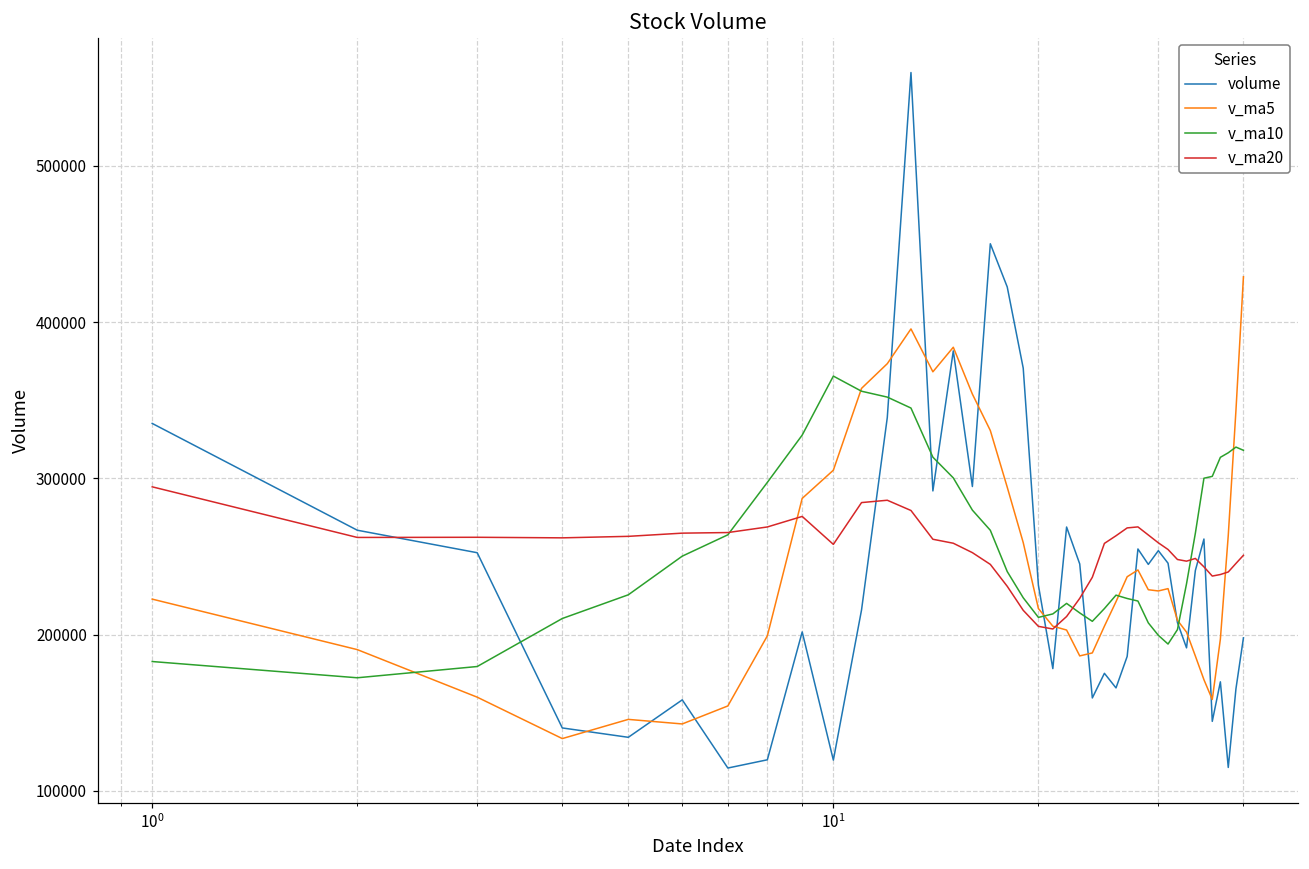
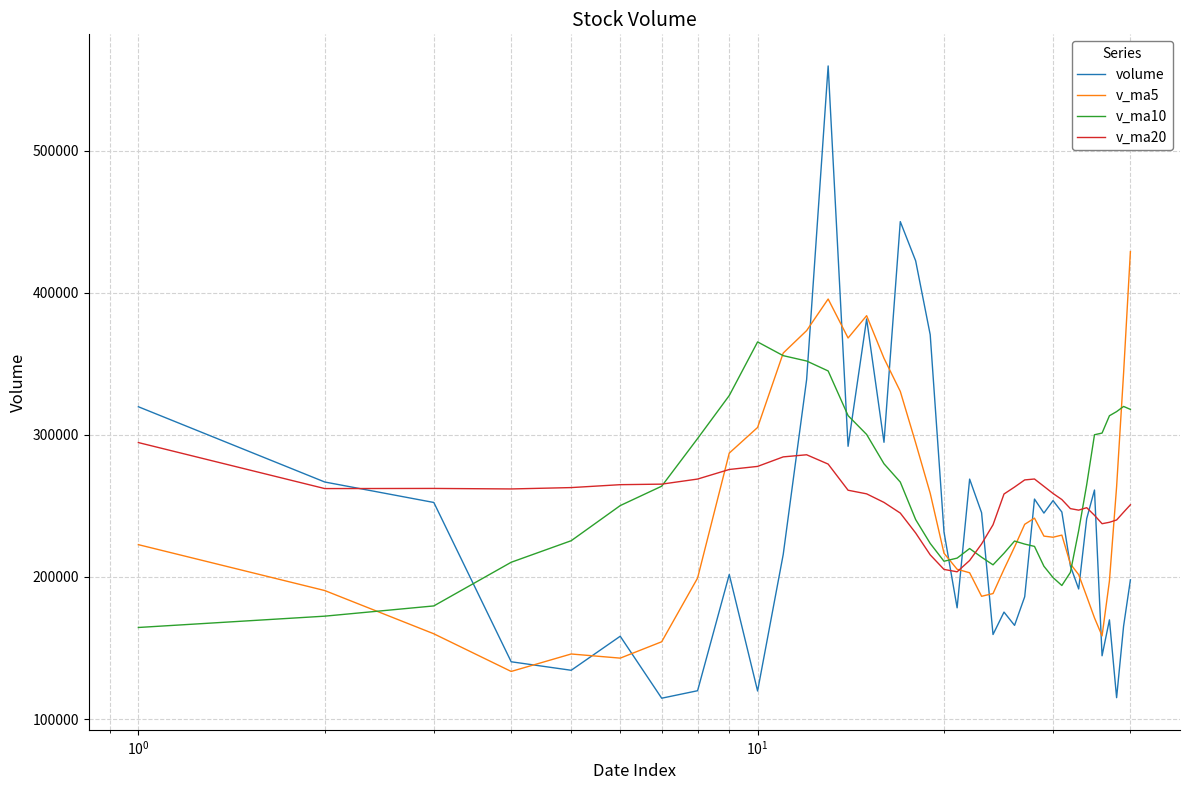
volume, 10^0: 335000 -> 320000
v_ma10, 10^0: 183000 -> 164000
v_ma20, 10^1: 258000 -> 278000
